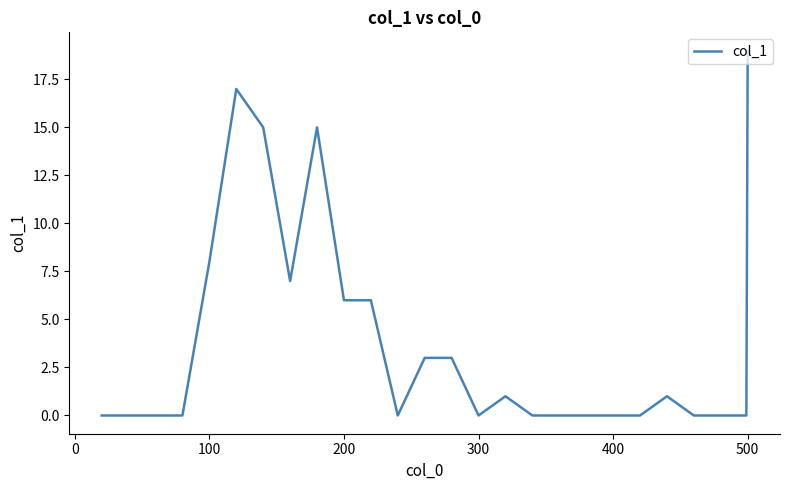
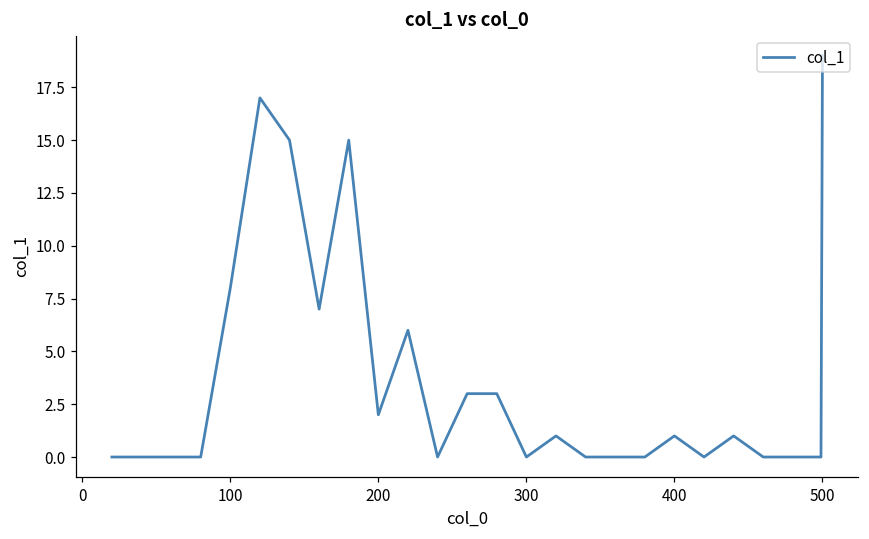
200: 6 -> 2
400: 0 -> 1
